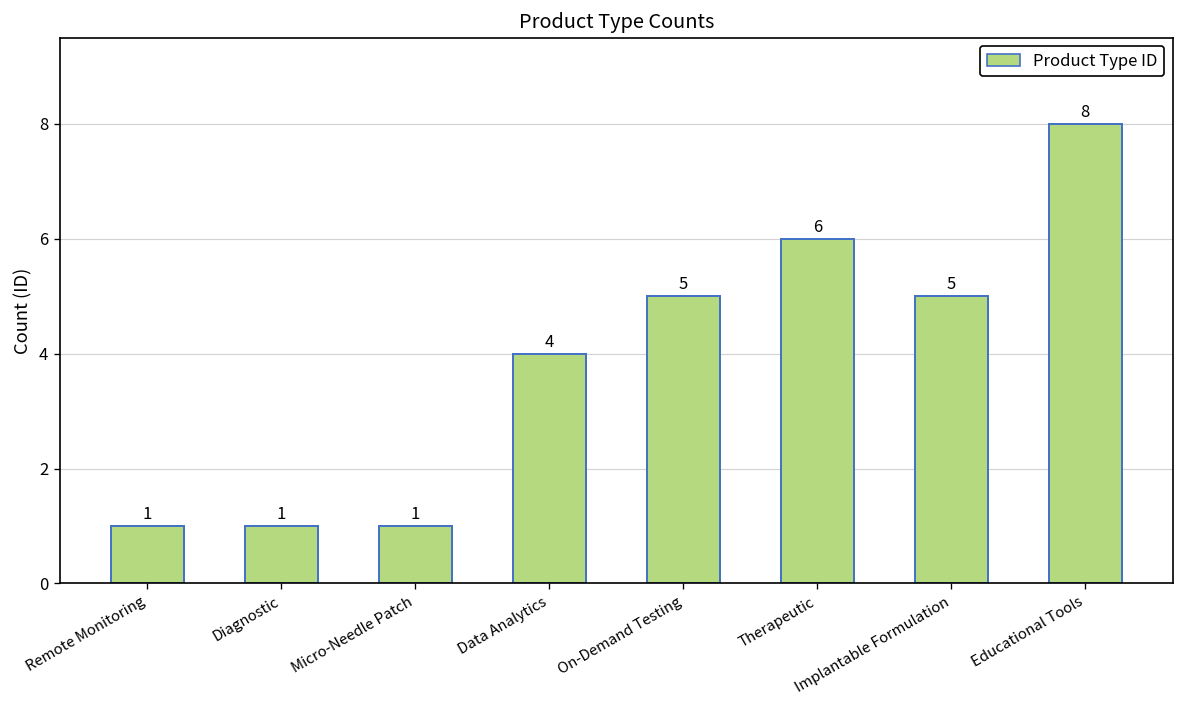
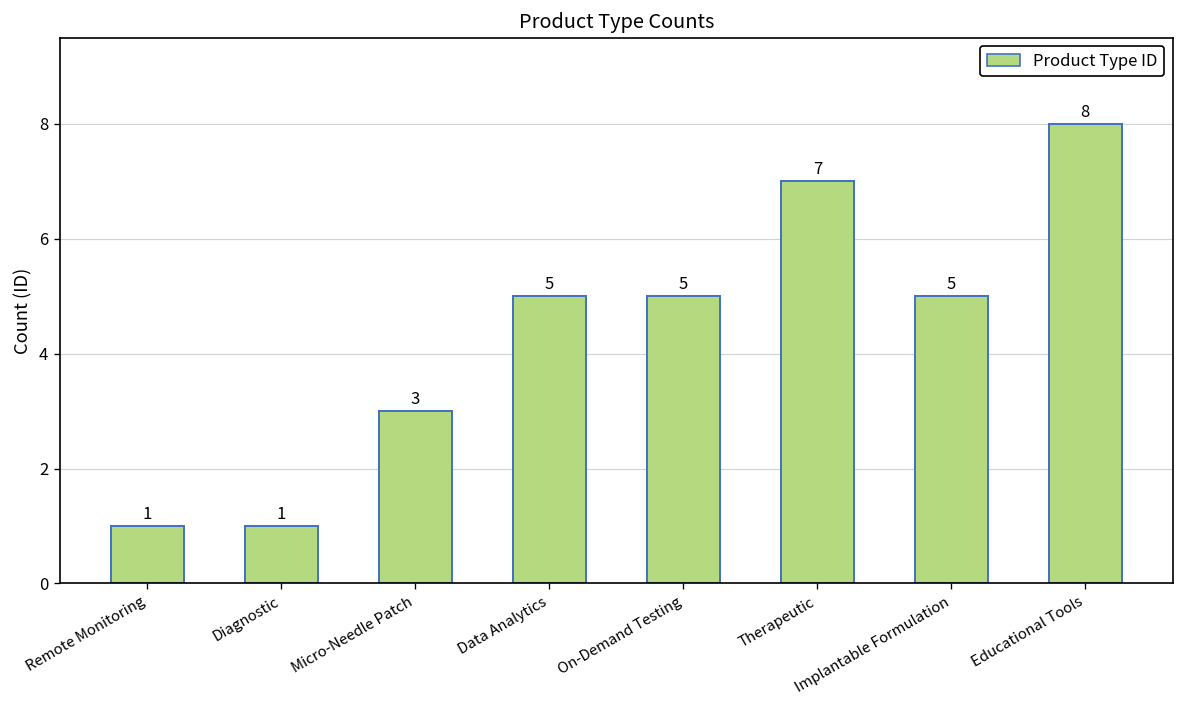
Micro-Needle Patch: 1 -> 3
Data Analytics: 4 -> 5
Therapeutic: 6 -> 7
